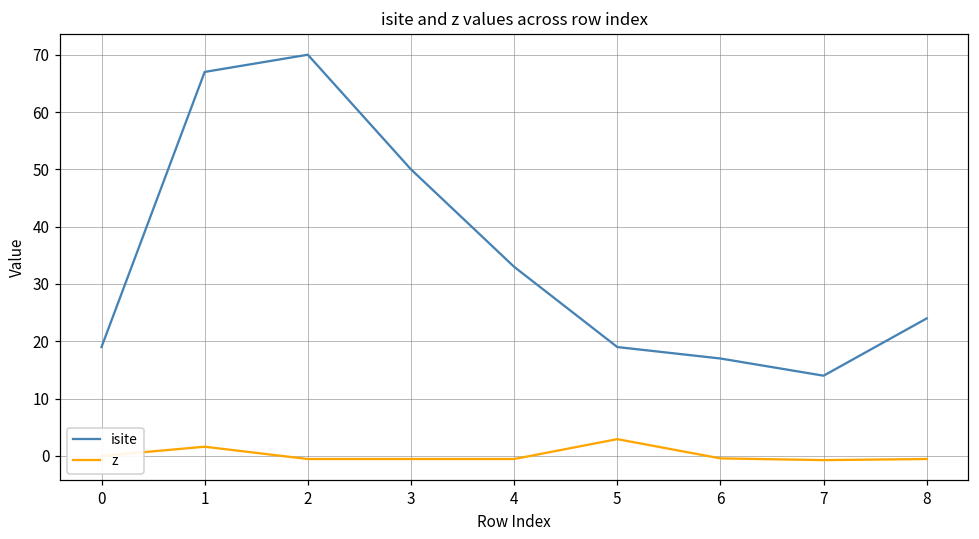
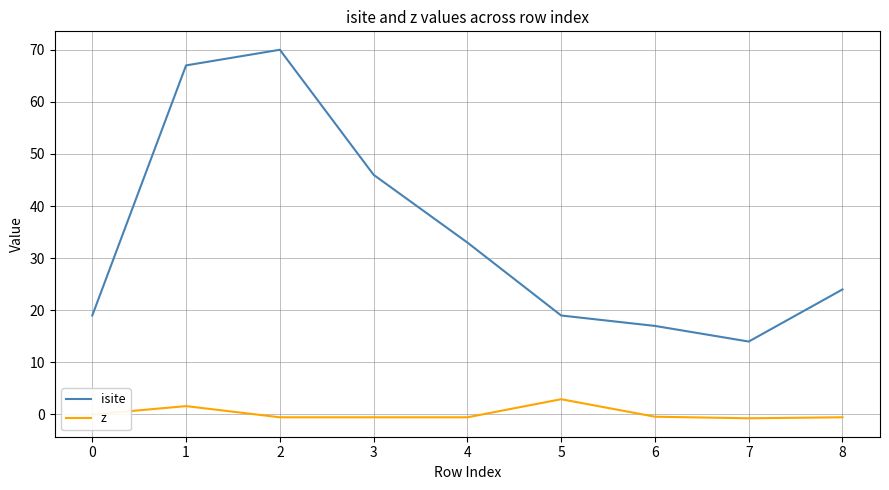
isite, 3: 50 -> 46
